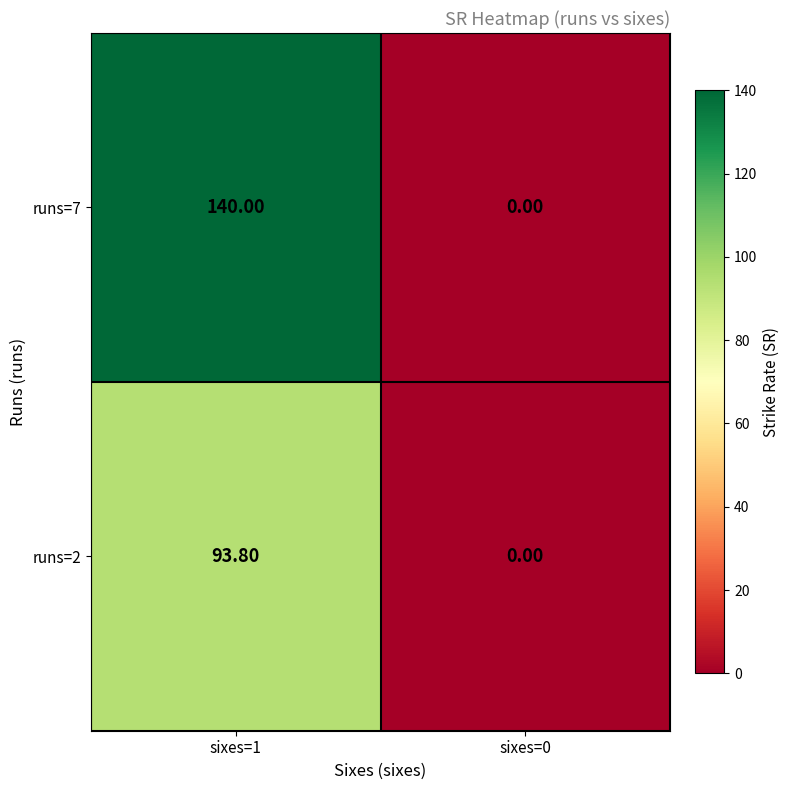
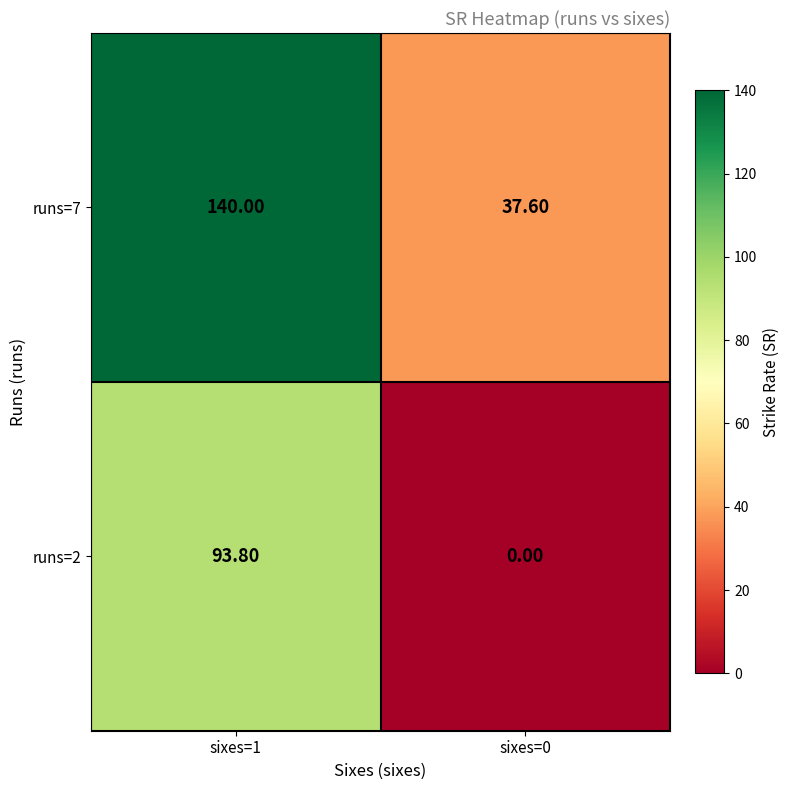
runs=7, sixes=0: 0.00 -> 37.60
